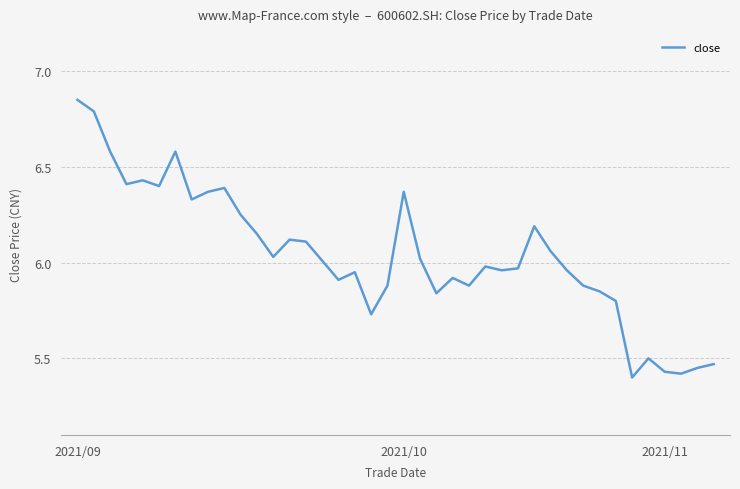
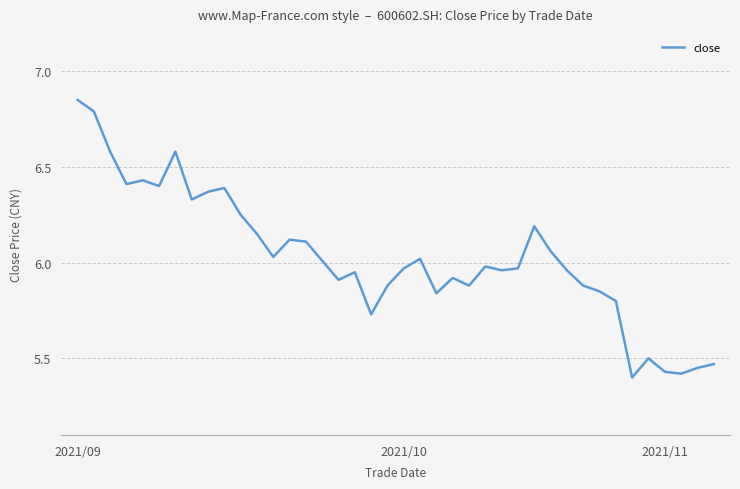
2021/10: 6.37 -> 5.97
